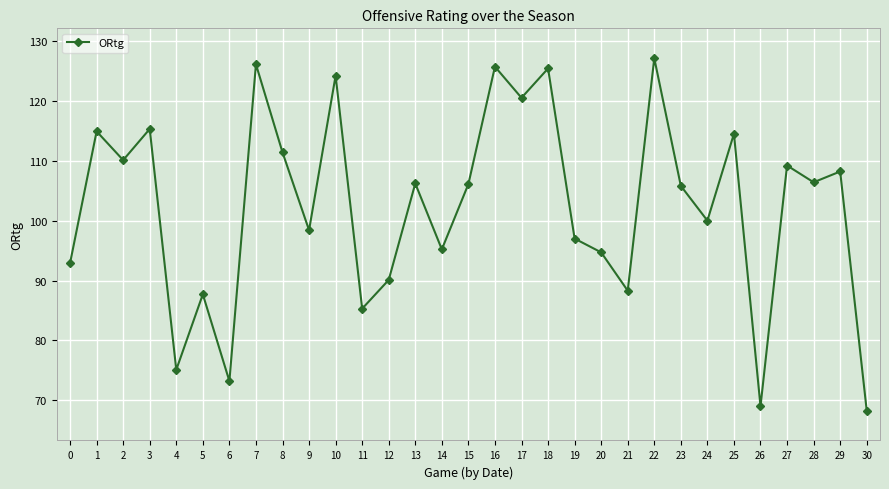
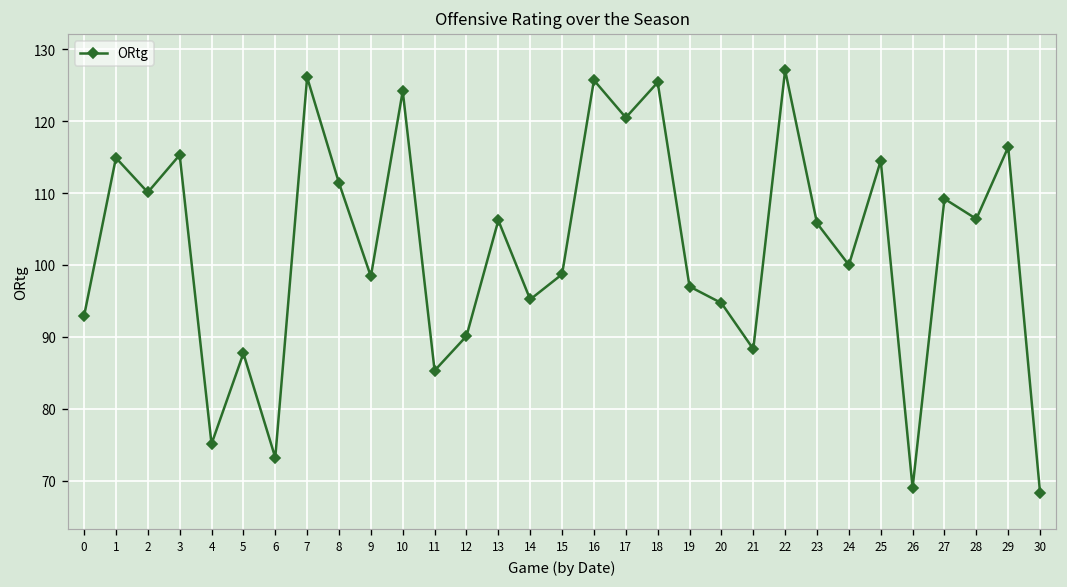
15: 106 -> 99
29: 108 -> 116
